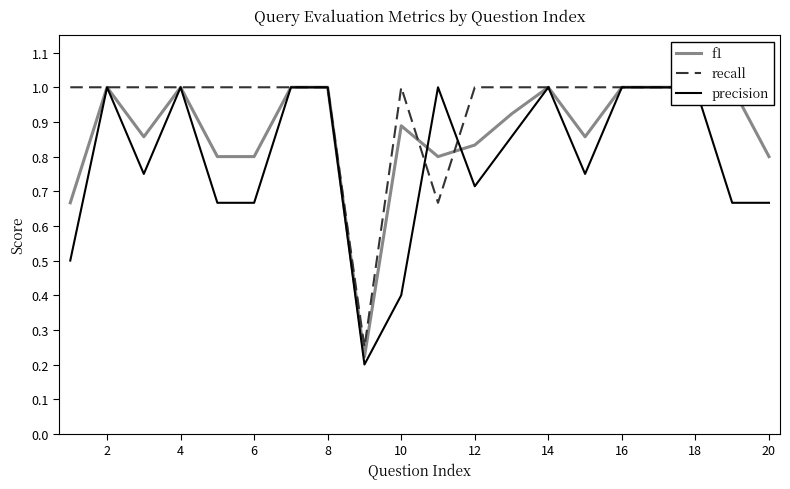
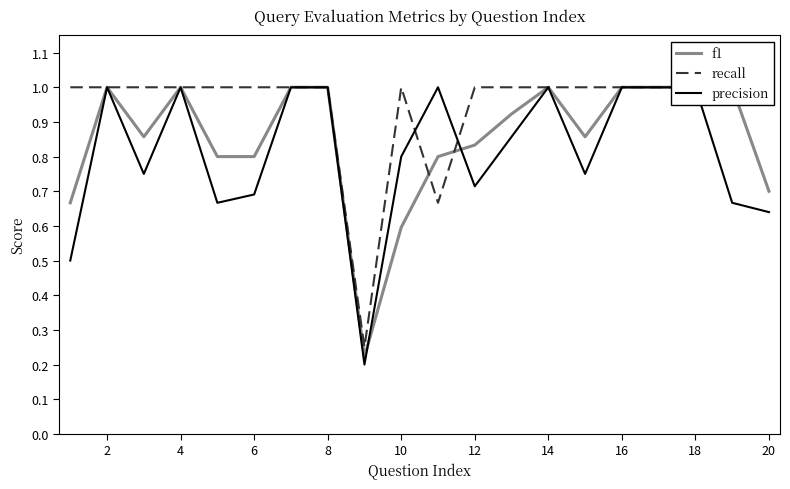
precision, 6: 0.67 -> 0.69
f1, 10: 0.89 -> 0.60
precision, 10: 0.4 -> 0.8
f1, 20: 0.8 -> 0.7
precision, 20: 0.67 -> 0.64
